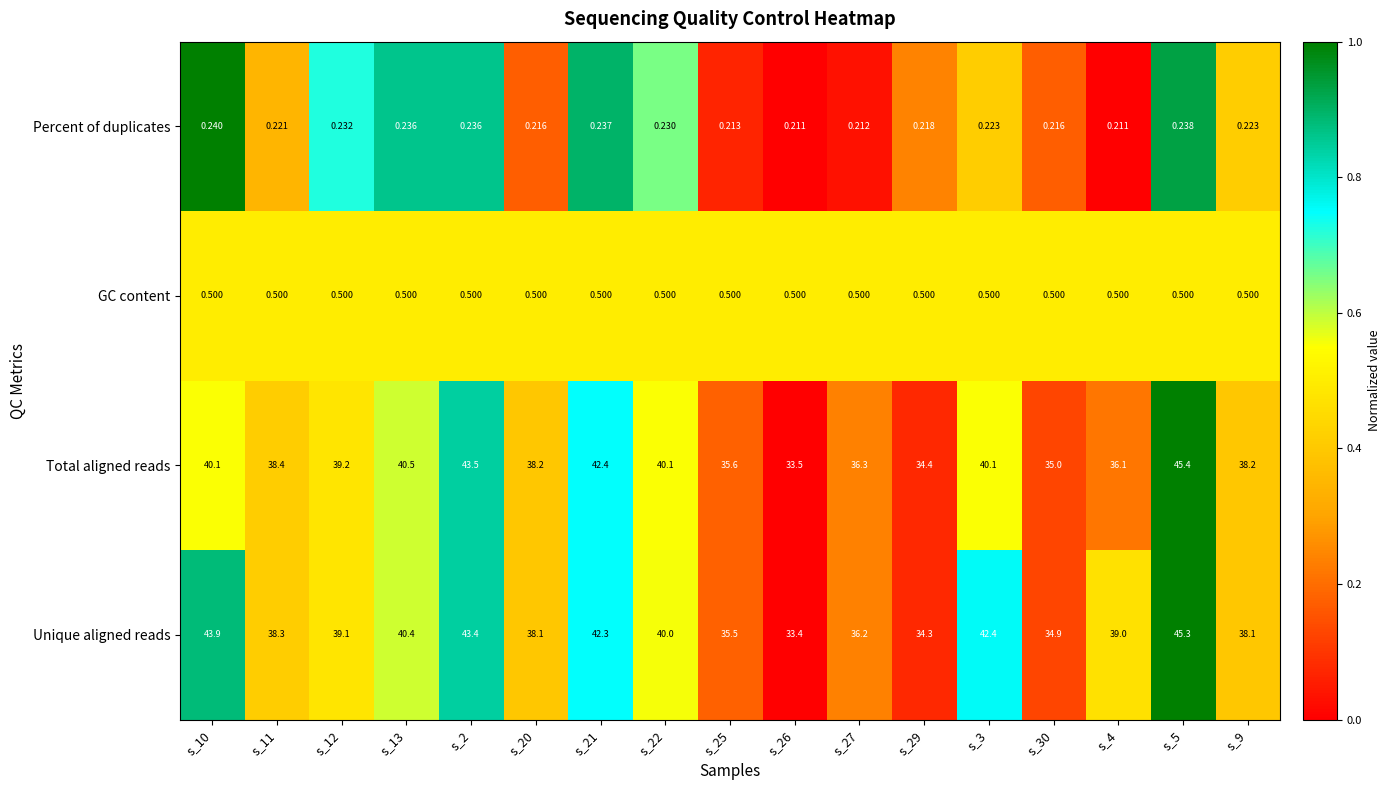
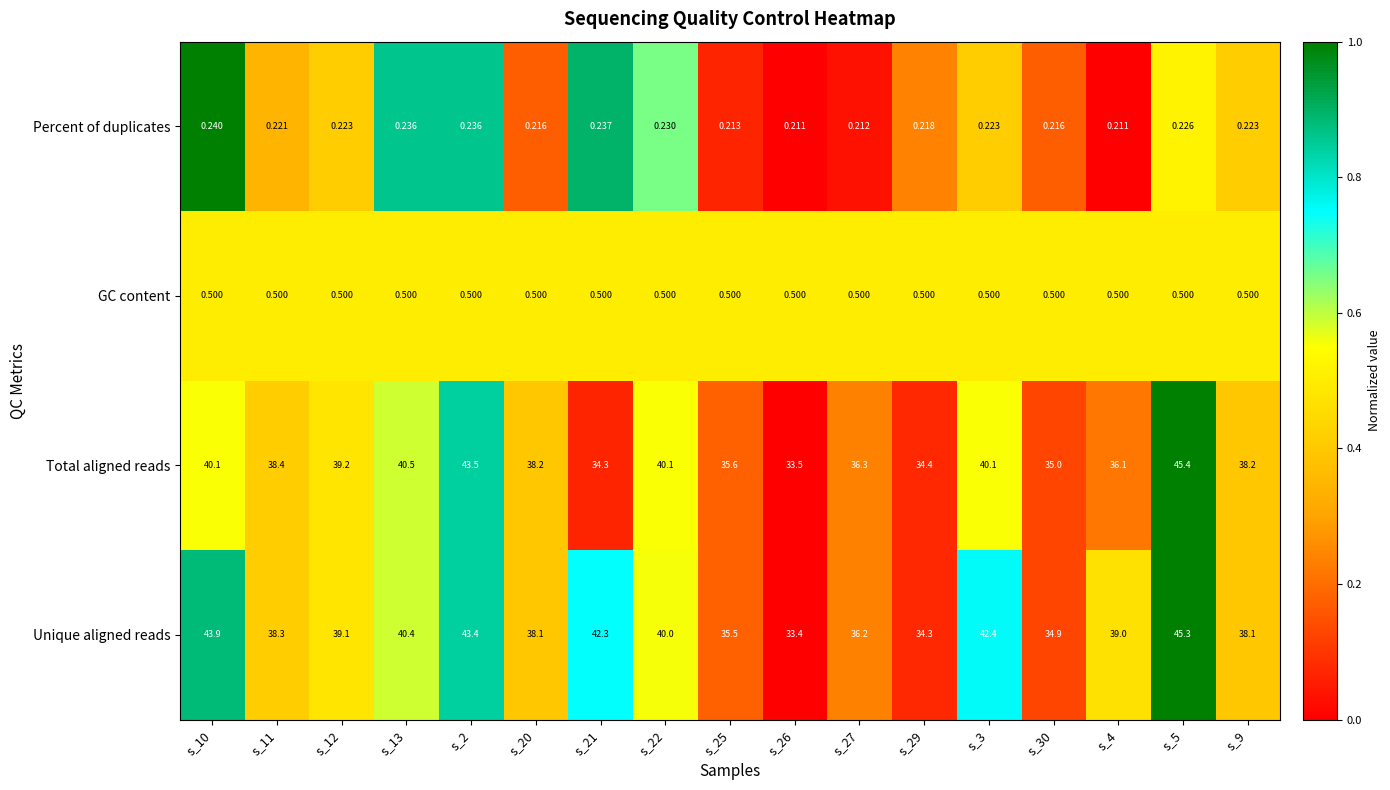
Percent of duplicates, s_12: 0.232 -> 0.223
Percent of duplicates, s_5: 0.238 -> 0.226
Total aligned reads, s_21: 42.4 -> 34.3
